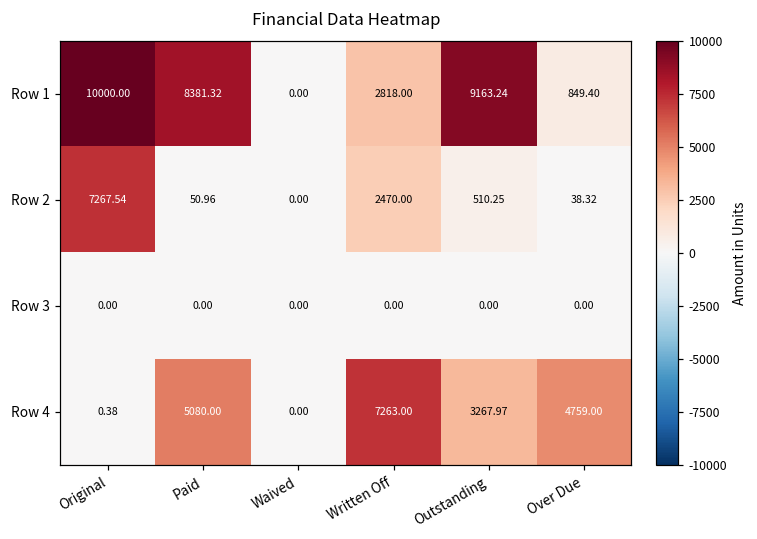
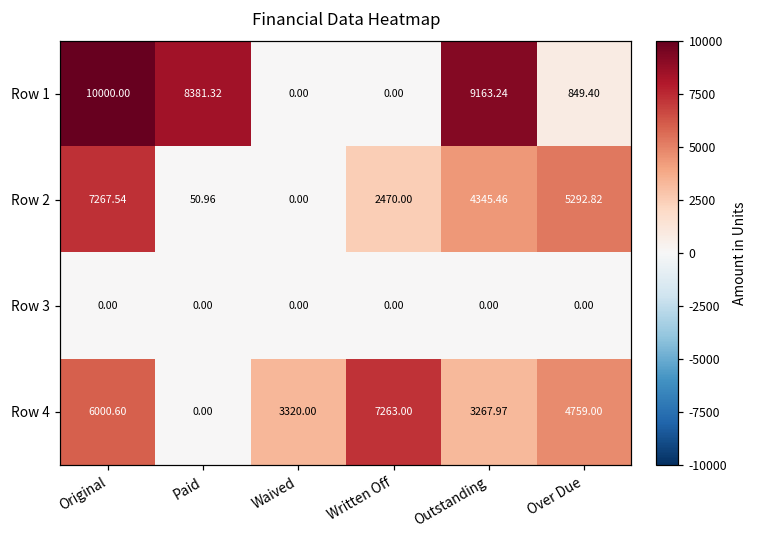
Row 1, Written Off: 2818.00 -> 0.00
Row 2, Outstanding: 510.25 -> 4345.46
Row 2, Over Due: 38.32 -> 5292.82
Row 4, Original: 0.38 -> 6000.60
Row 4, Paid: 5080.00 -> 0.00
Row 4, Waived: 0.00 -> 3320.00
